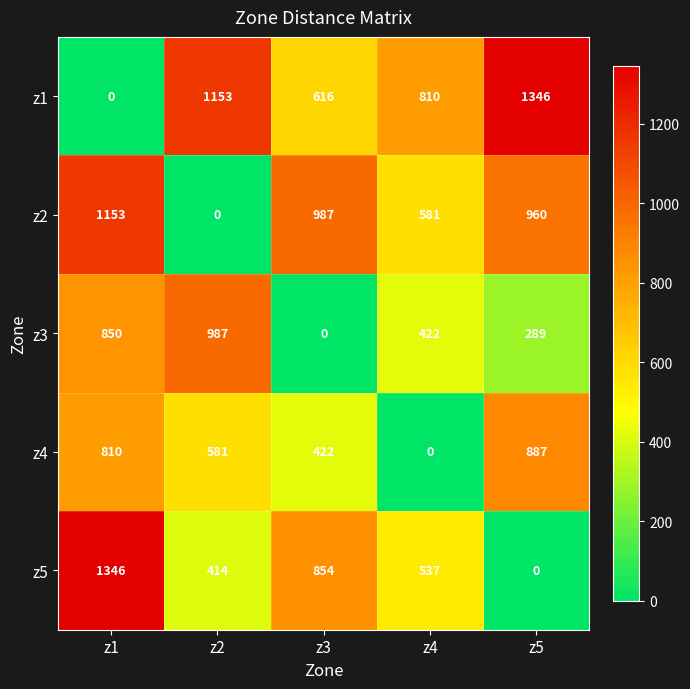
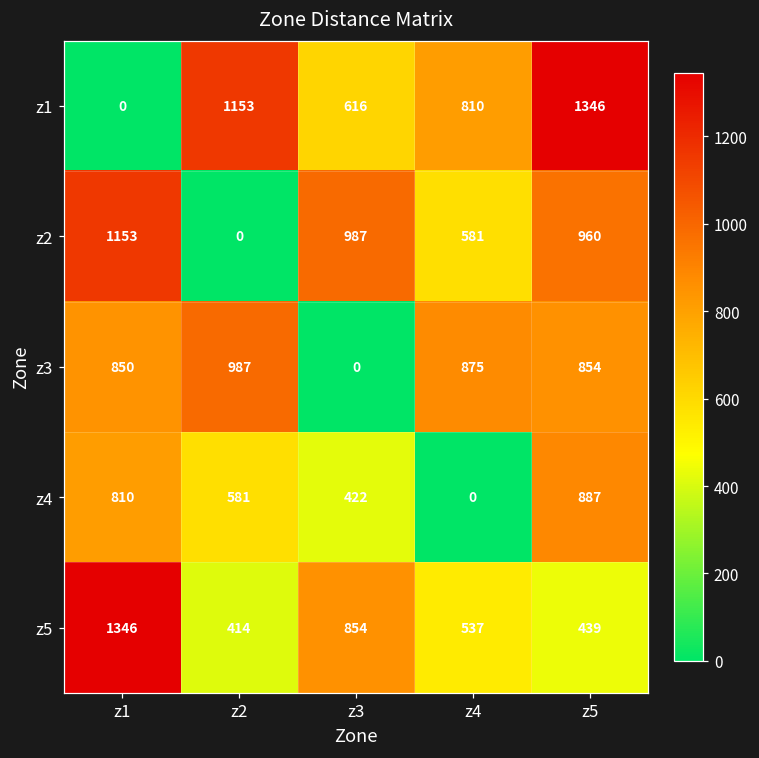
z3, z4: 422 -> 875
z3, z5: 289 -> 854
z5, z5: 0 -> 439
